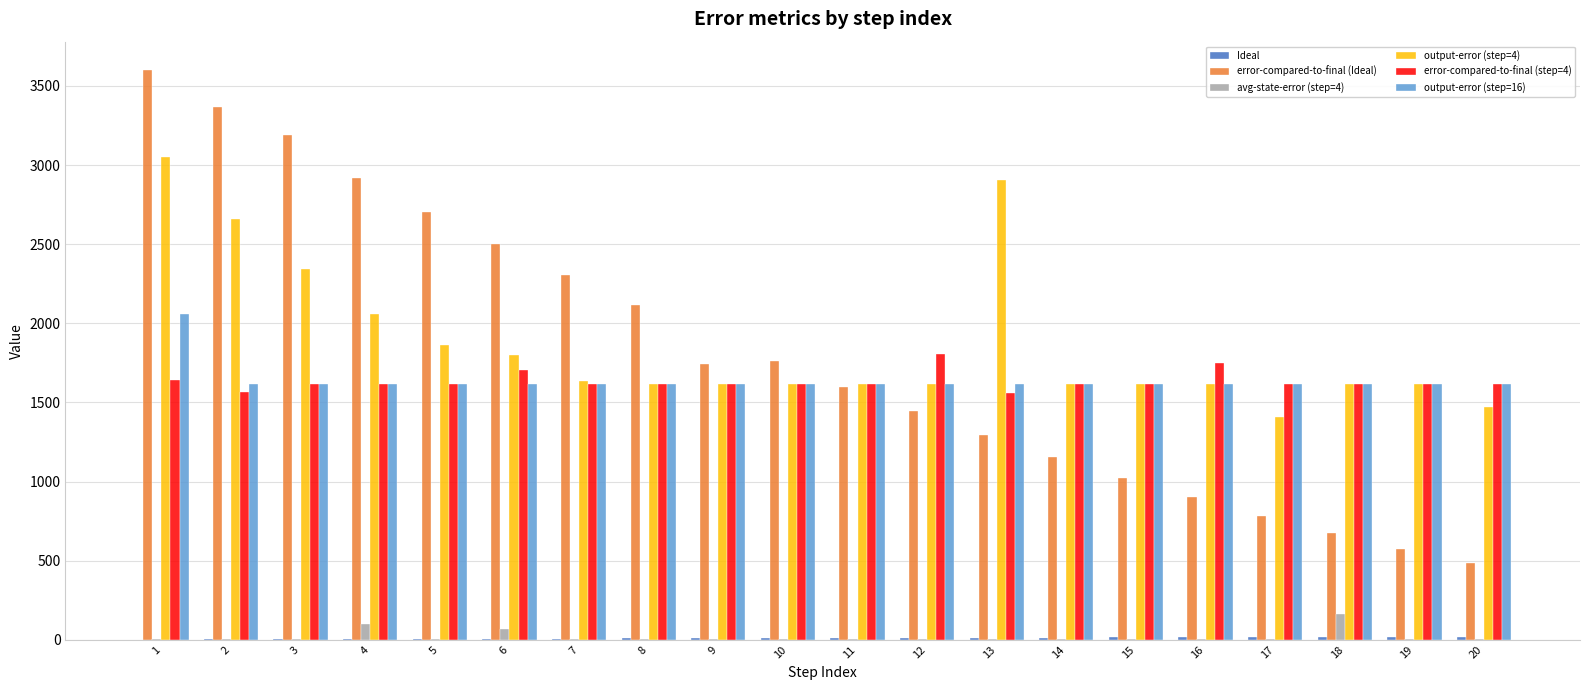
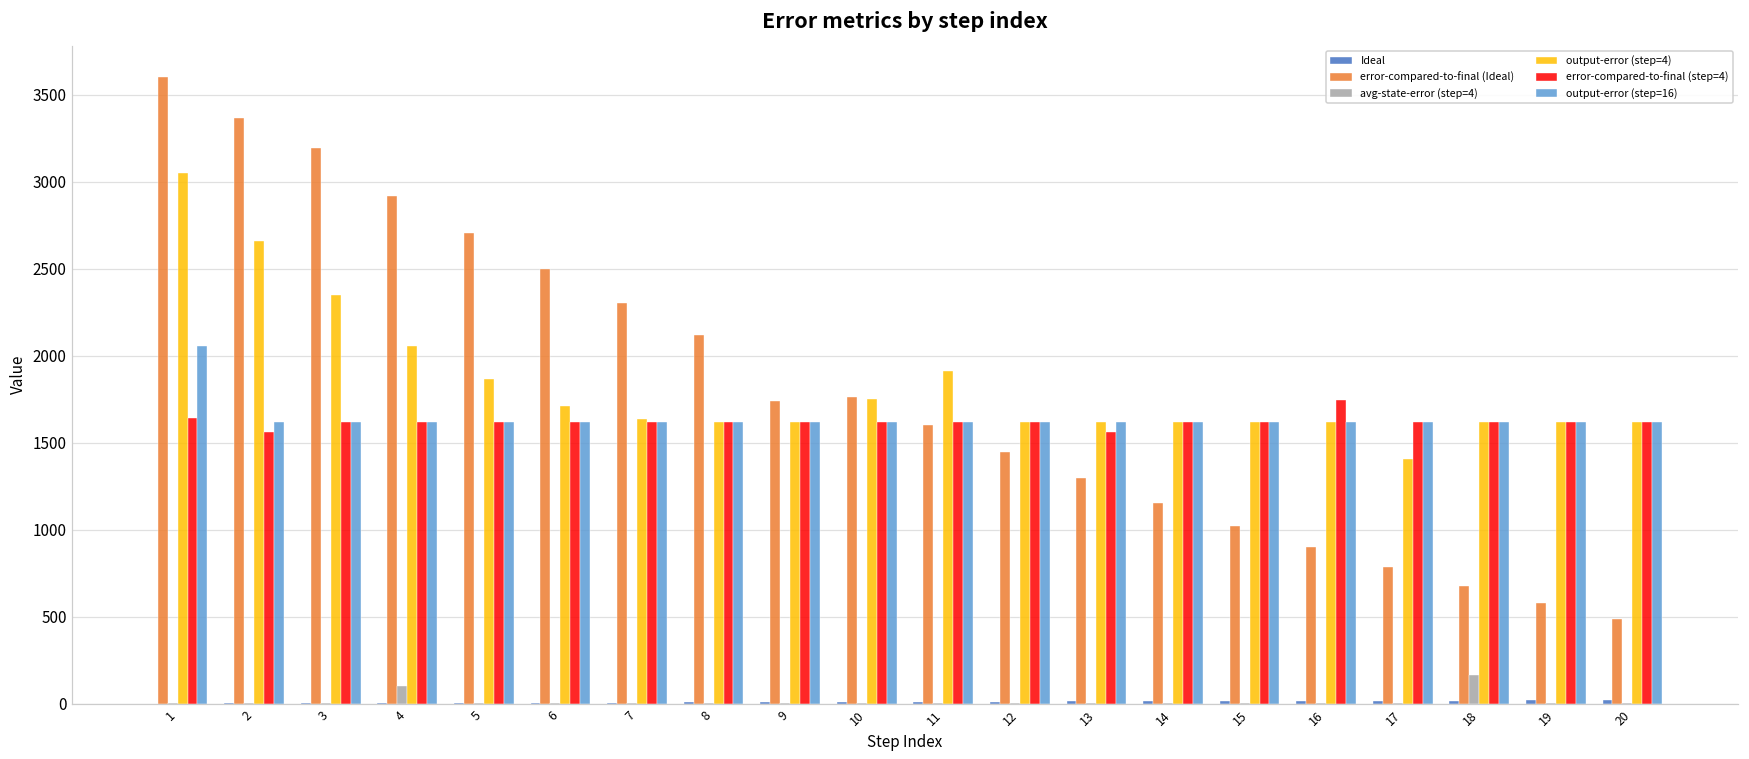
avg-state-error (step=4), 6: 70 -> 0
output-error (step=4), 6: 1800 -> 1710
error-compared-to-final (step=4), 6: 1700 -> 1620
output-error (step=4), 10: 1620 -> 1750
output-error (step=4), 11: 1620 -> 1910
error-compared-to-final (step=4), 12: 1800 -> 1620
output-error (step=4), 13: 2910 -> 1620
output-error (step=4), 20: 1470 -> 1620
